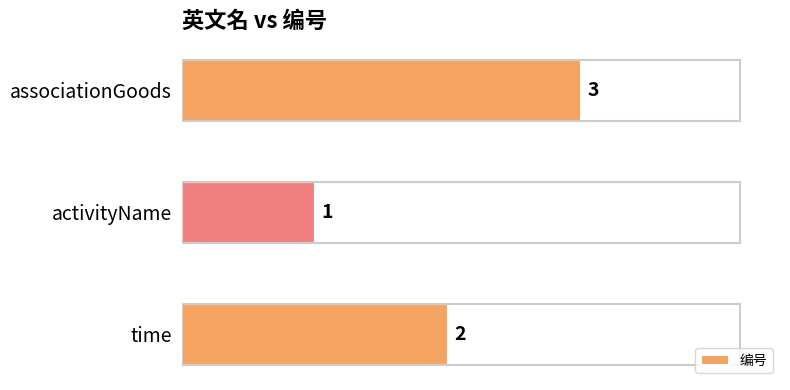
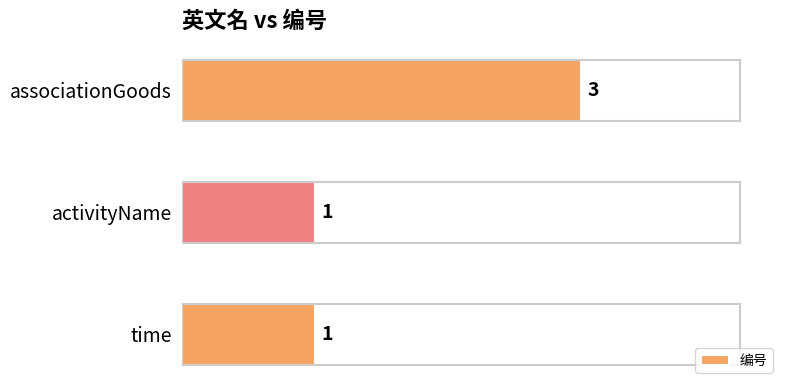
time: 2 -> 1
